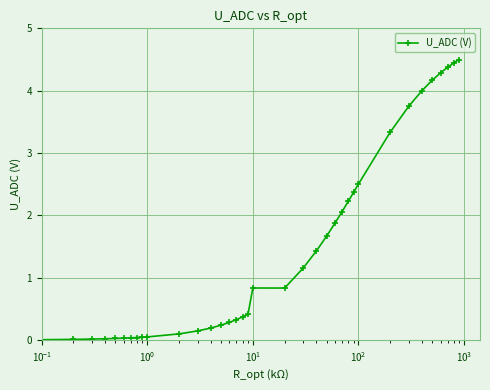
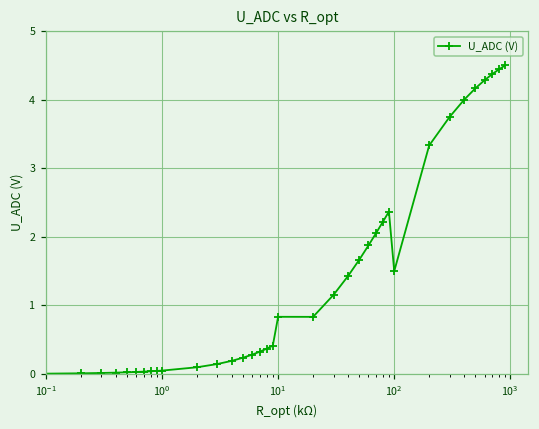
10^2: 2.5 -> 1.5
